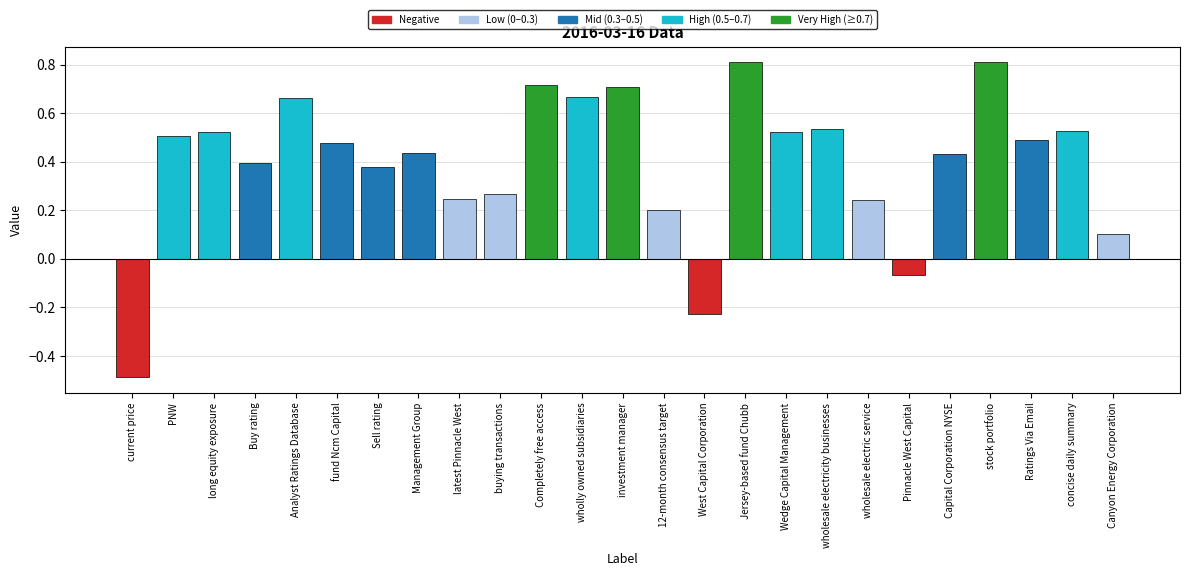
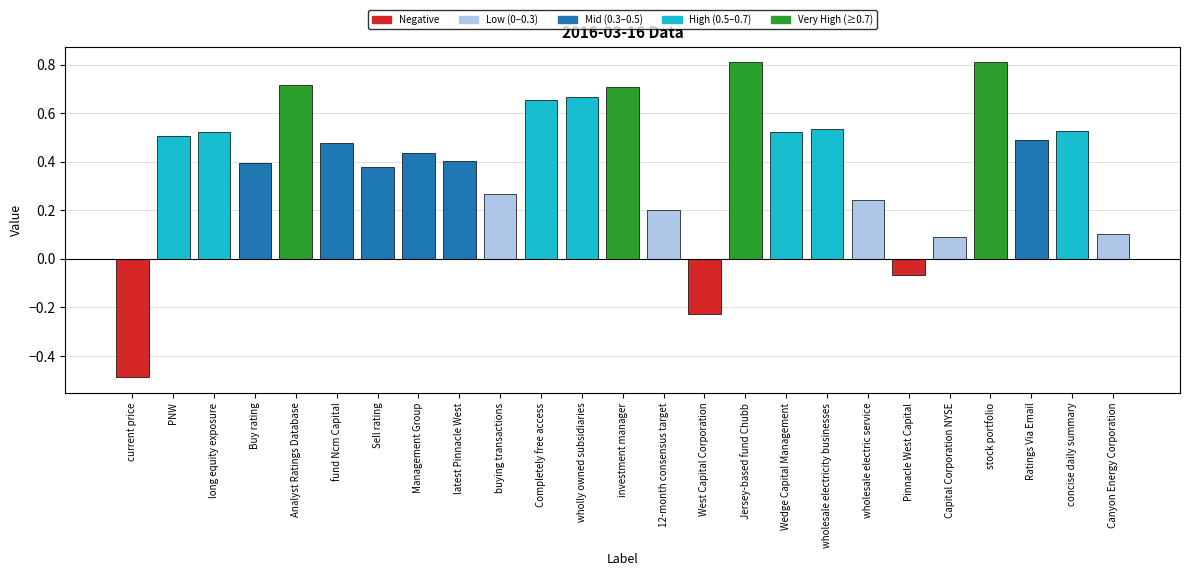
Analyst Ratings Database: 0.66 -> 0.71
latest Pinnacle West: 0.24 -> 0.40
Completely free access: 0.71 -> 0.66
Capital Corporation NYSE: 0.43 -> 0.09
